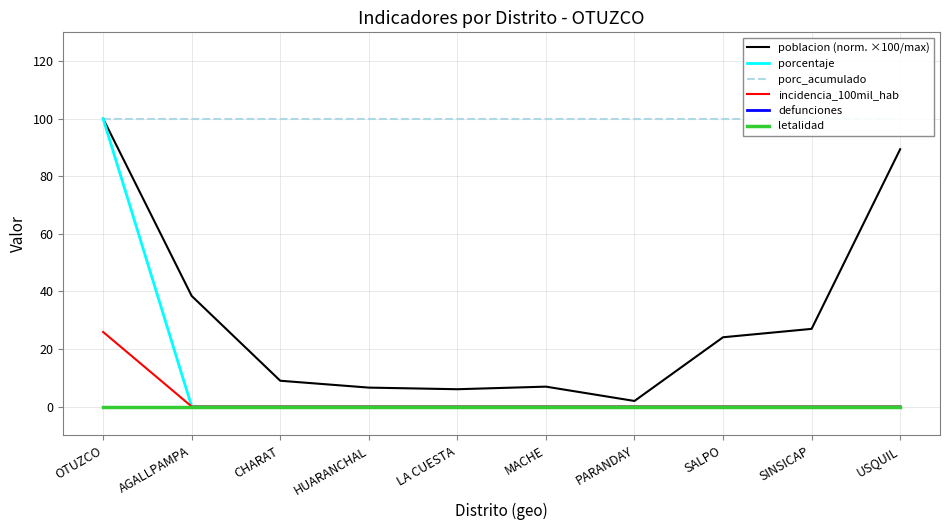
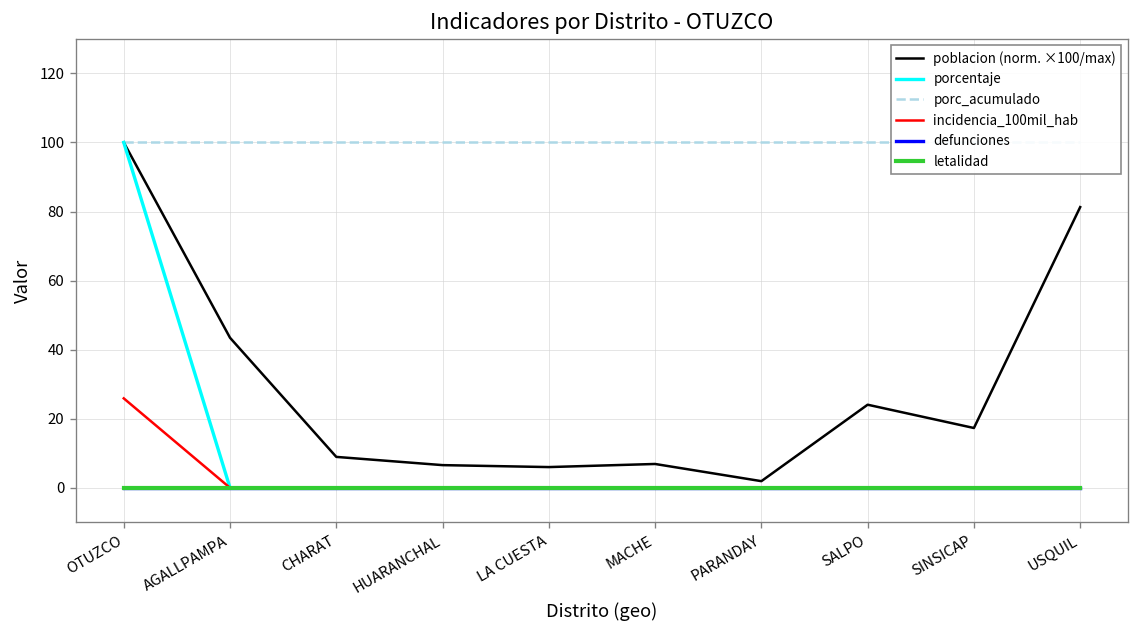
poblacion (norm. ×100/max), AGALLPAMPA: 38 -> 43
poblacion (norm. ×100/max), SINSICAP: 27 -> 17
poblacion (norm. ×100/max), USQUIL: 89 -> 81
